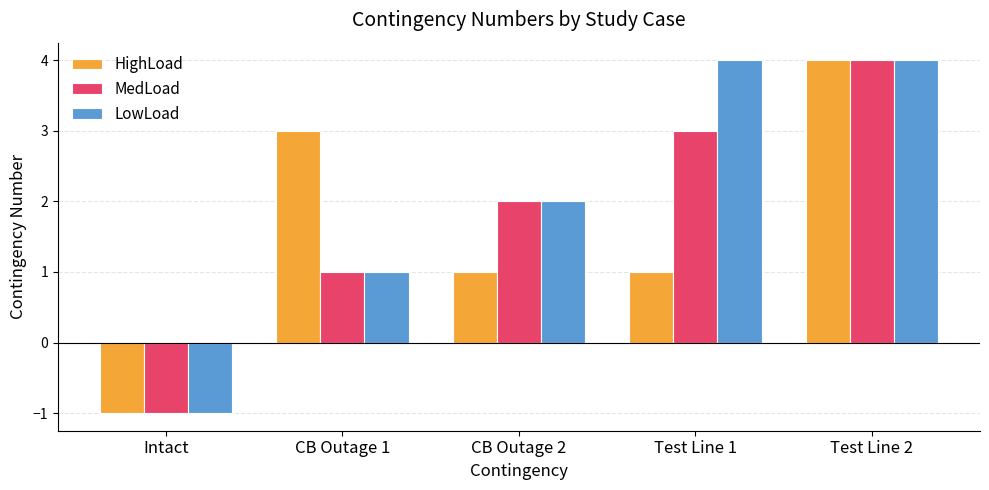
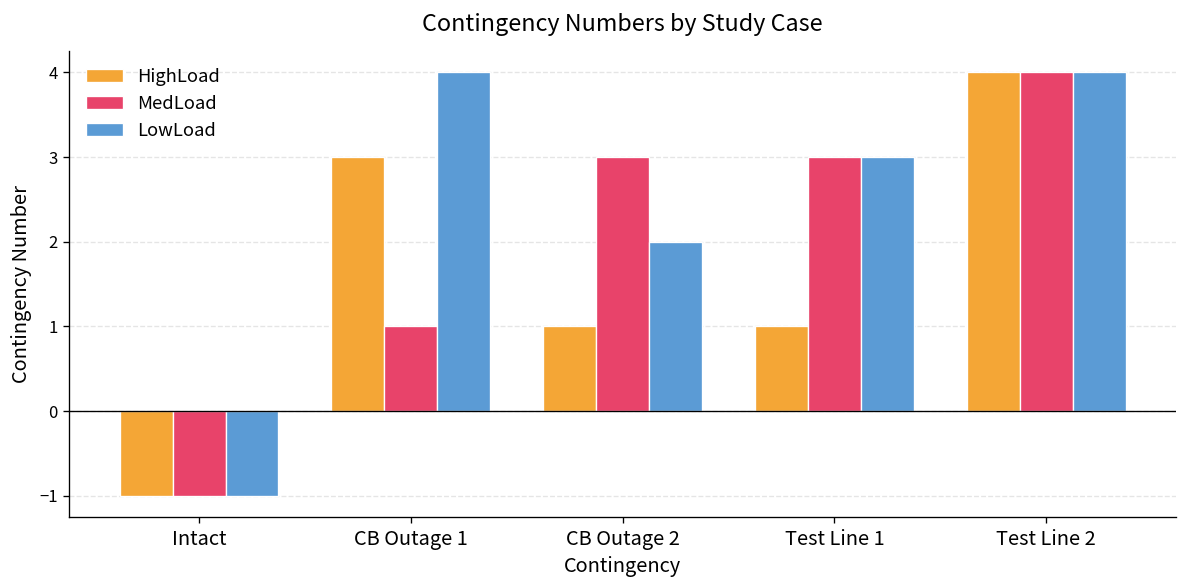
LowLoad, CB Outage 1: 1 -> 4
MedLoad, CB Outage 2: 2 -> 3
LowLoad, Test Line 1: 4 -> 3
